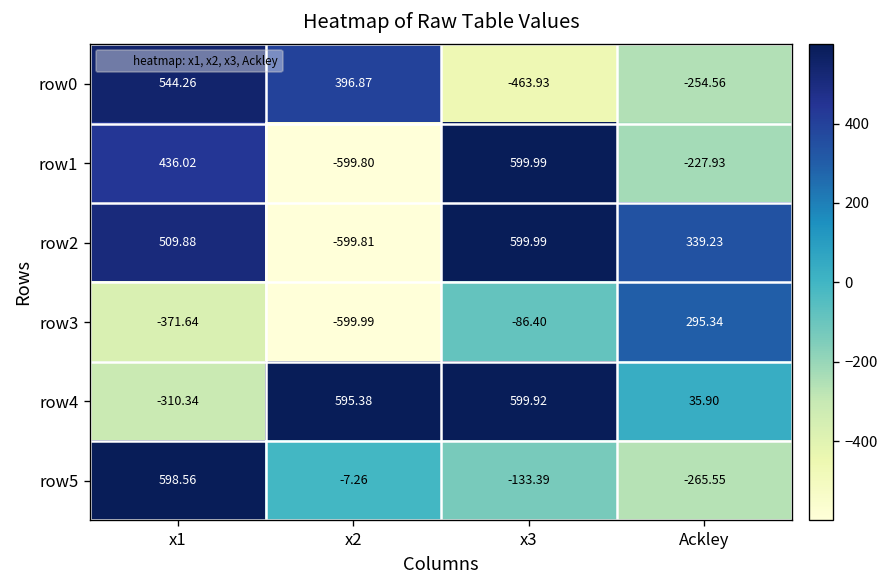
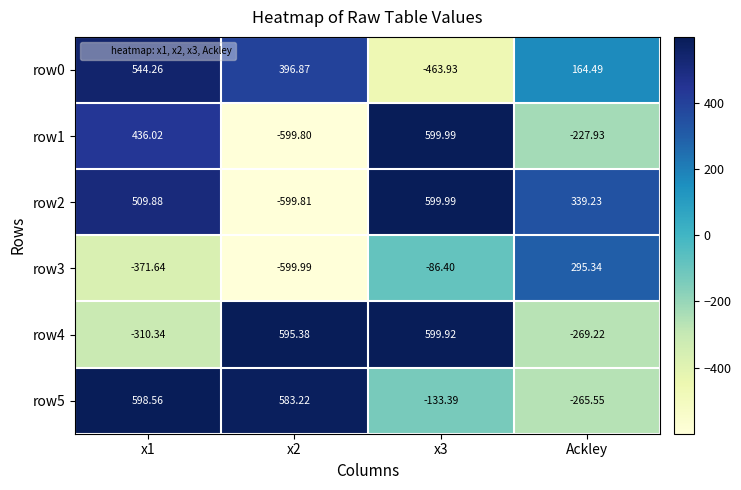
row0, Ackley: -254.56 -> 164.49
row4, Ackley: 35.90 -> -269.22
row5, x2: -7.26 -> 583.22
